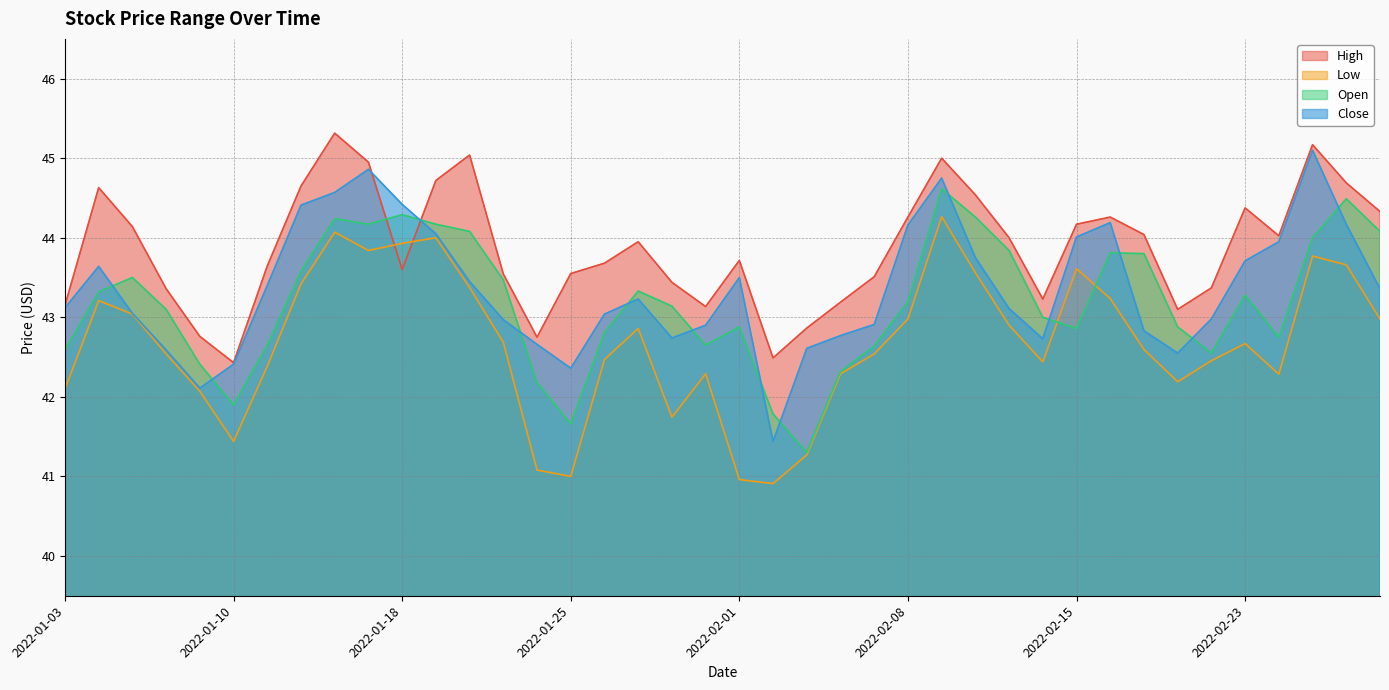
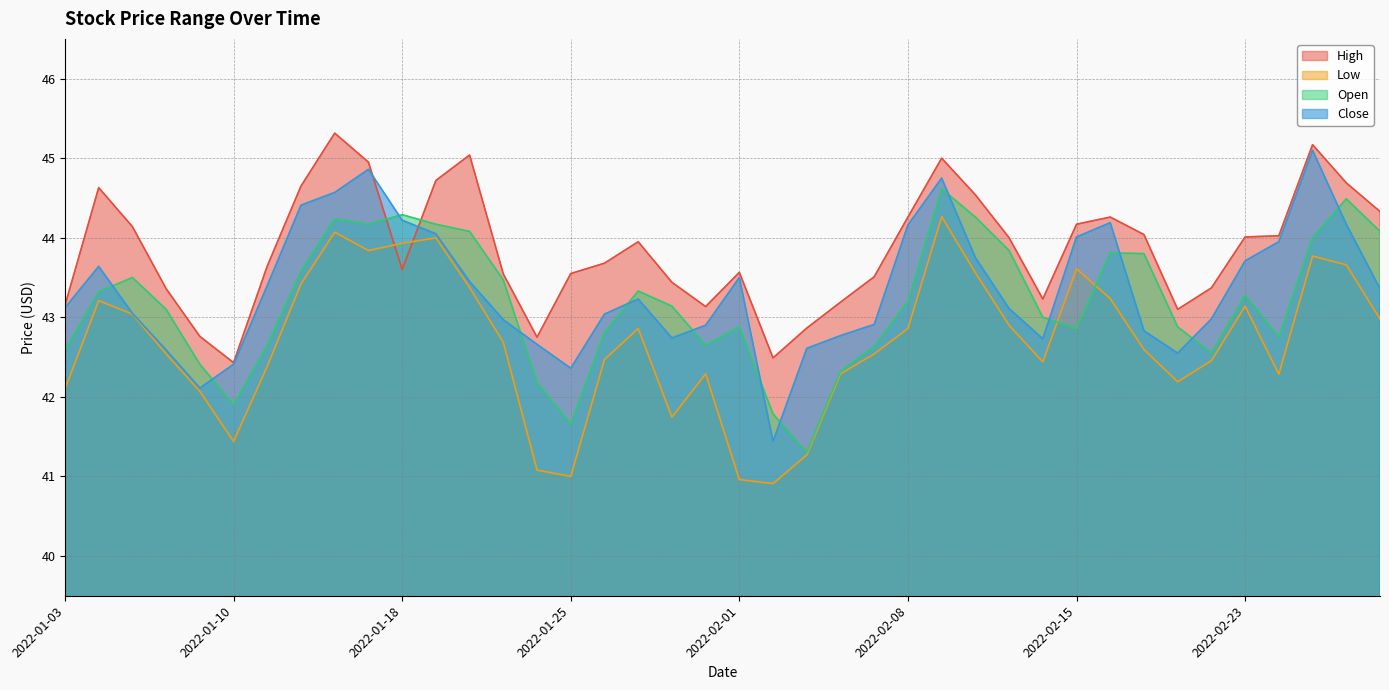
Close, 2022-01-18: 44.4 -> 44.2
High, 2022-02-01: 43.7 -> 43.6
Low, 2022-02-08: 43.0 -> 42.9
High, 2022-02-23: 44.4 -> 44.0
Low, 2022-02-23: 42.7 -> 43.1
